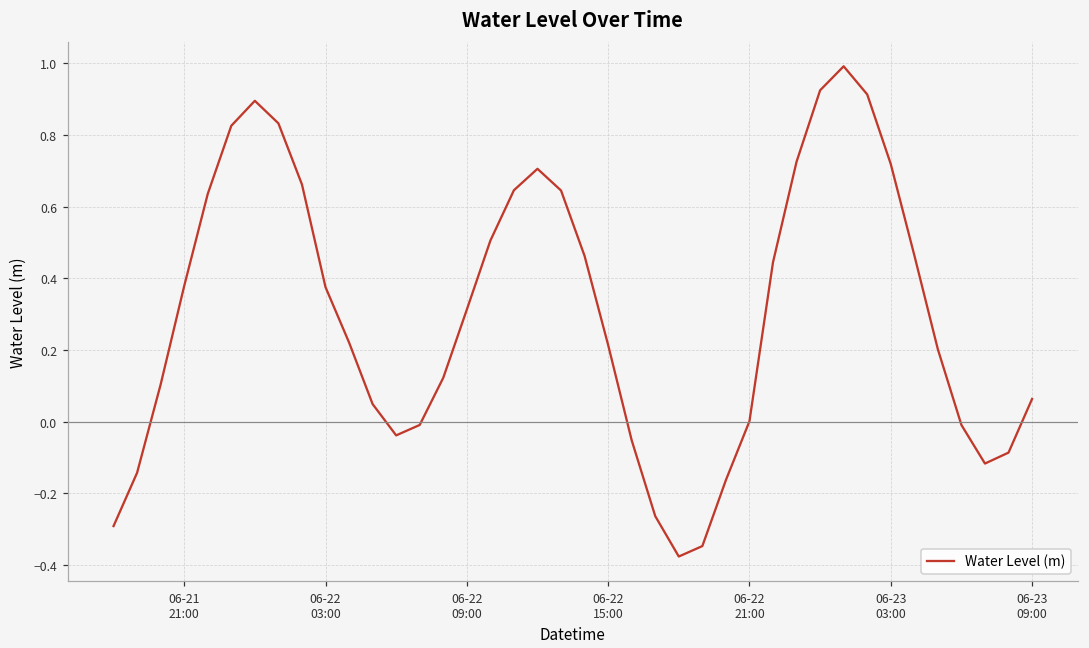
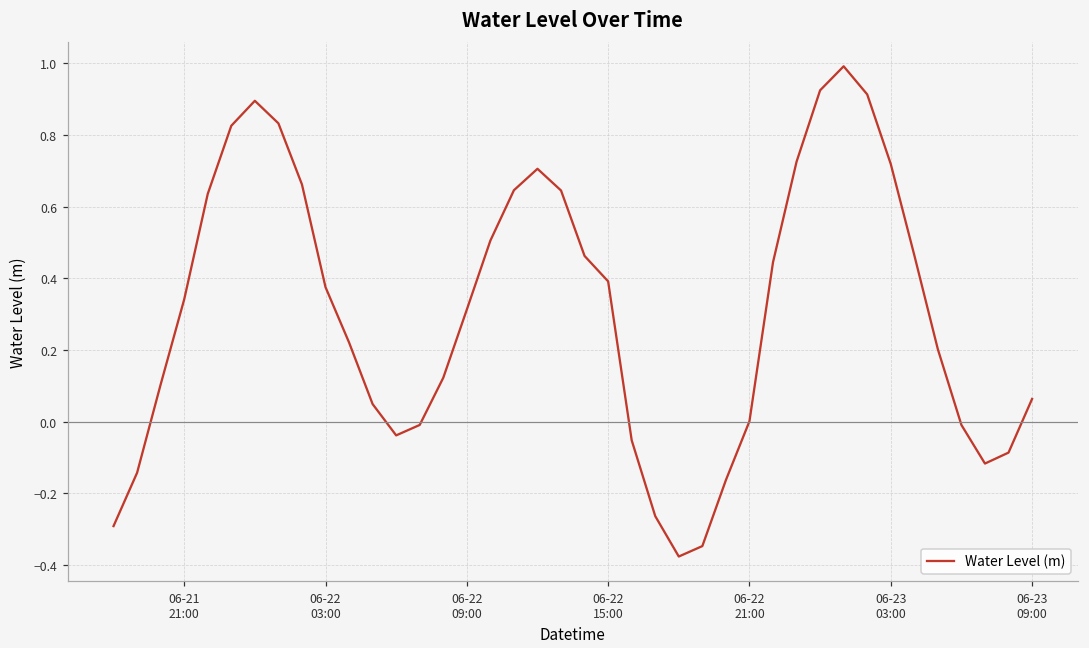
06-21 21:00: 0.38 -> 0.34
06-22 15:00: 0.21 -> 0.39
